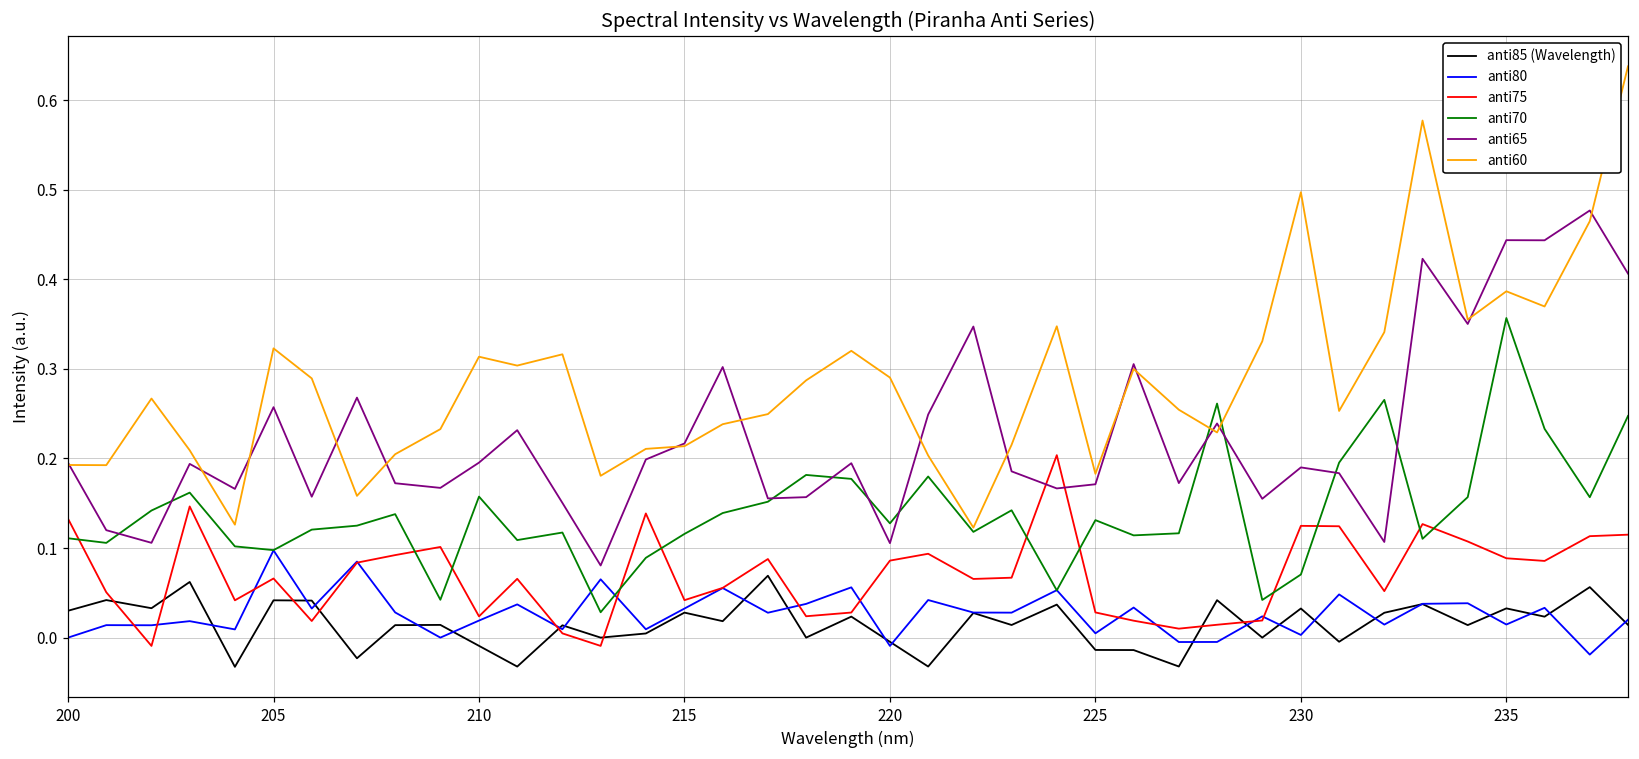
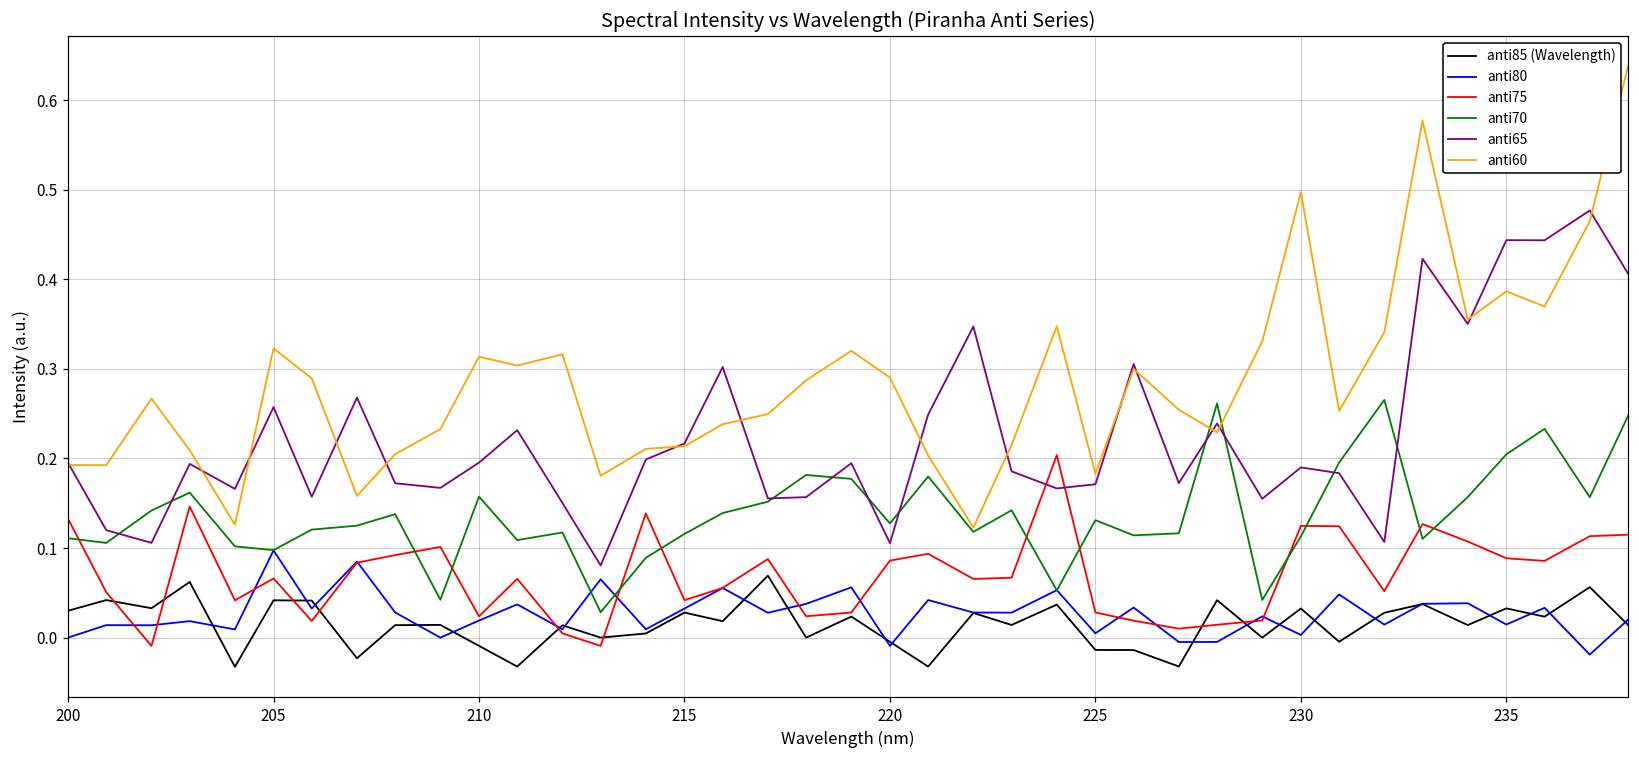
anti70, 230: 0.07 -> 0.11
anti70, 235: 0.36 -> 0.20
